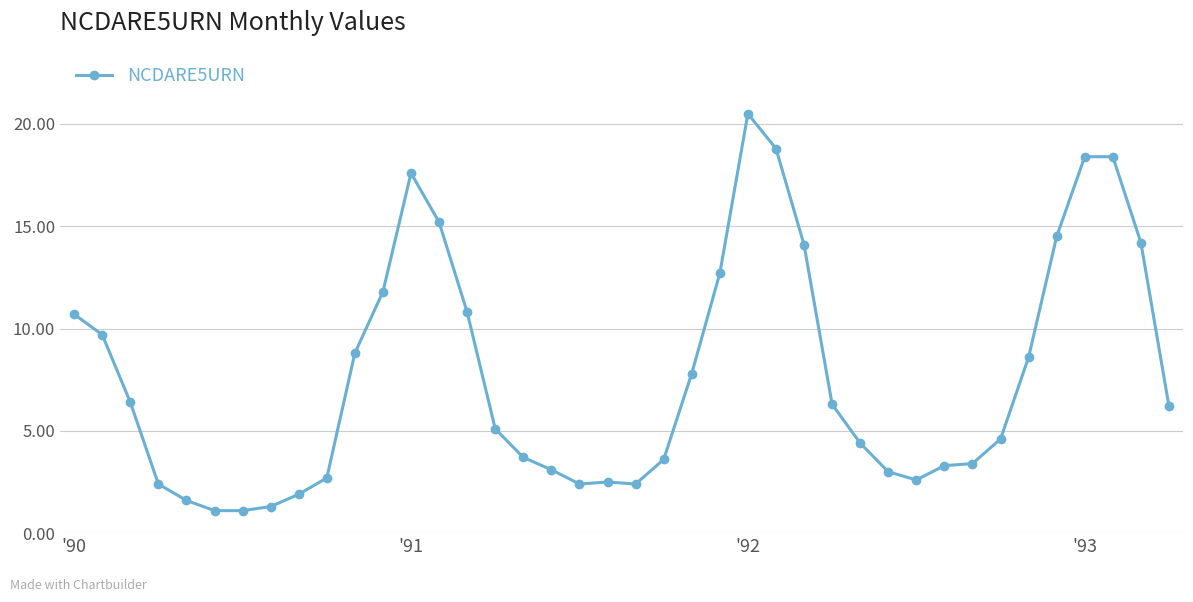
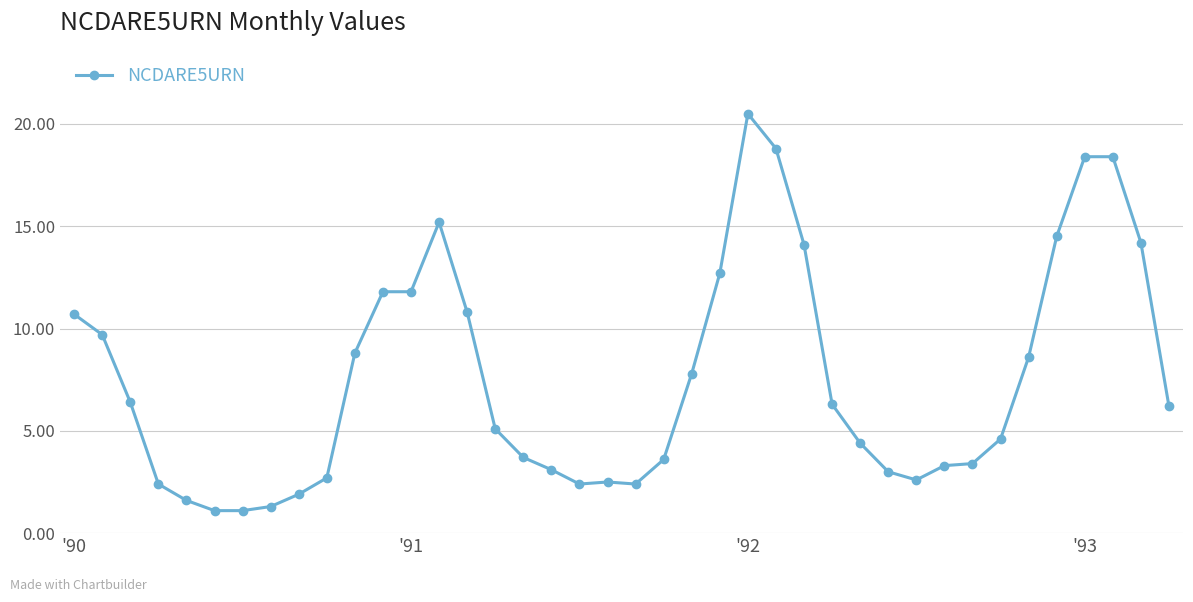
'91: 17.6 -> 11.8
